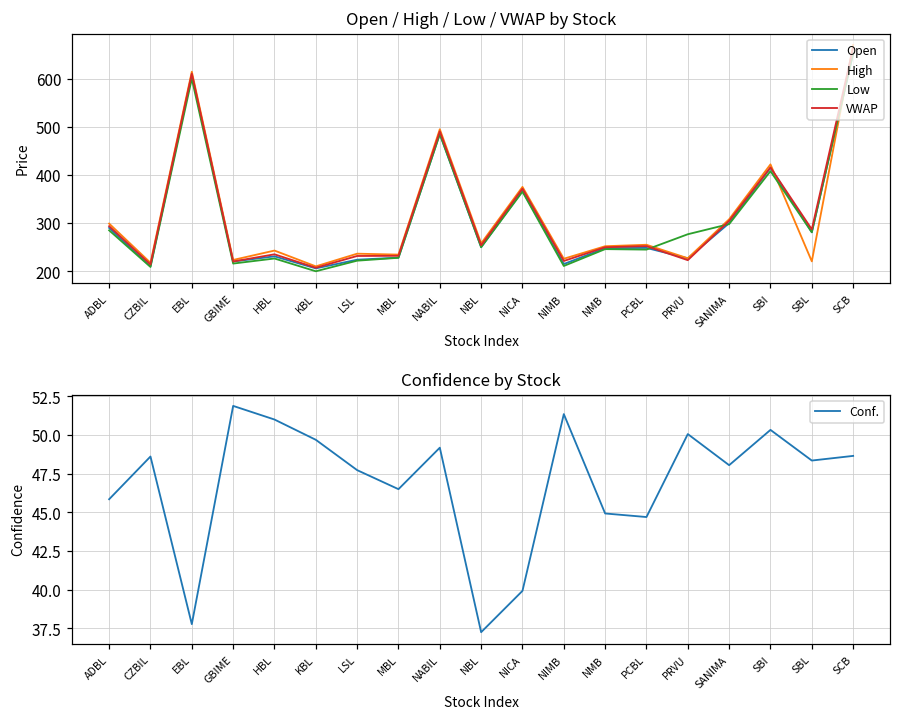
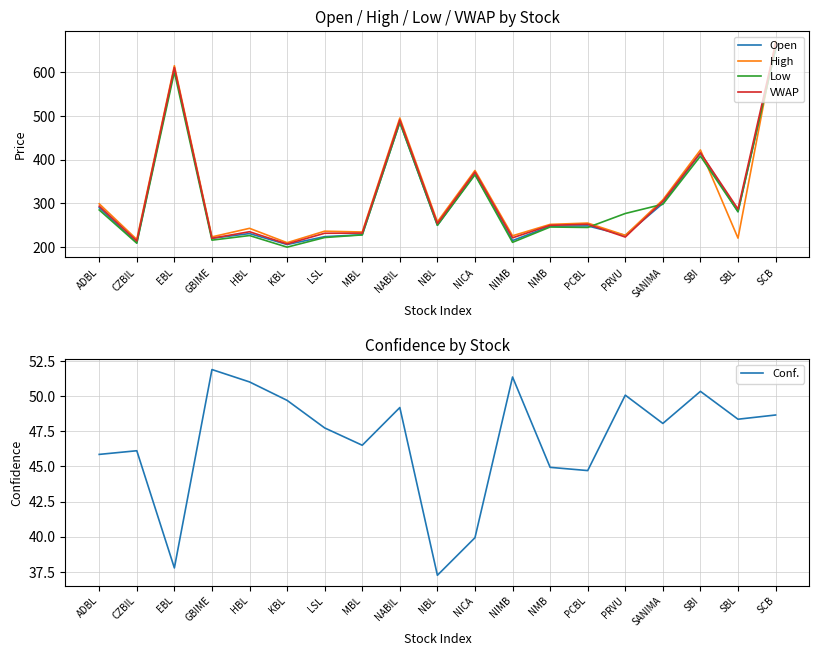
Confidence by Stock, CZBIL: 48.6 -> 46.1
